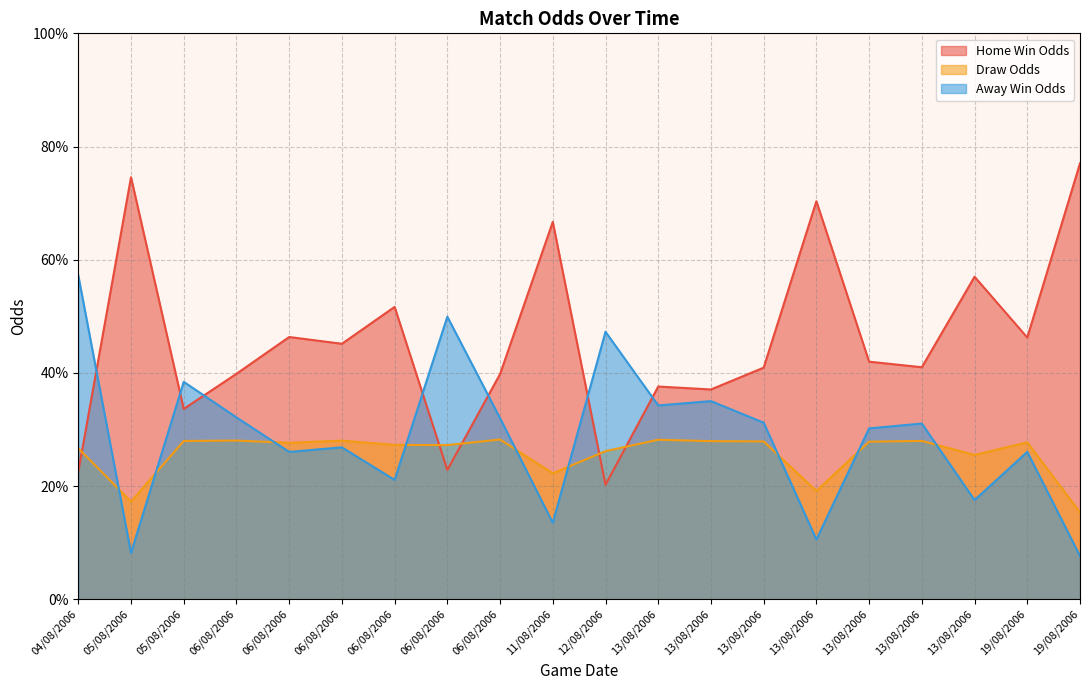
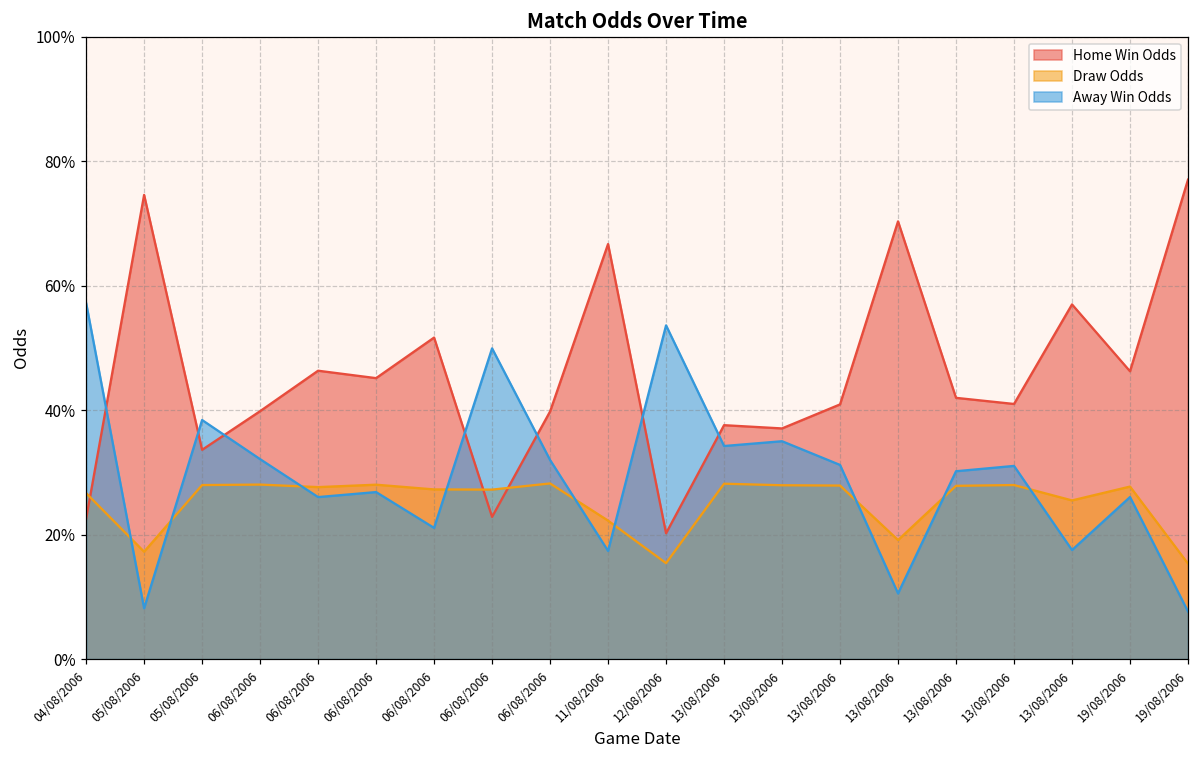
Away Win Odds, 11/08/2006: 13% -> 17%
Draw Odds, 12/08/2006: 26% -> 15%
Away Win Odds, 12/08/2006: 47% -> 54%
